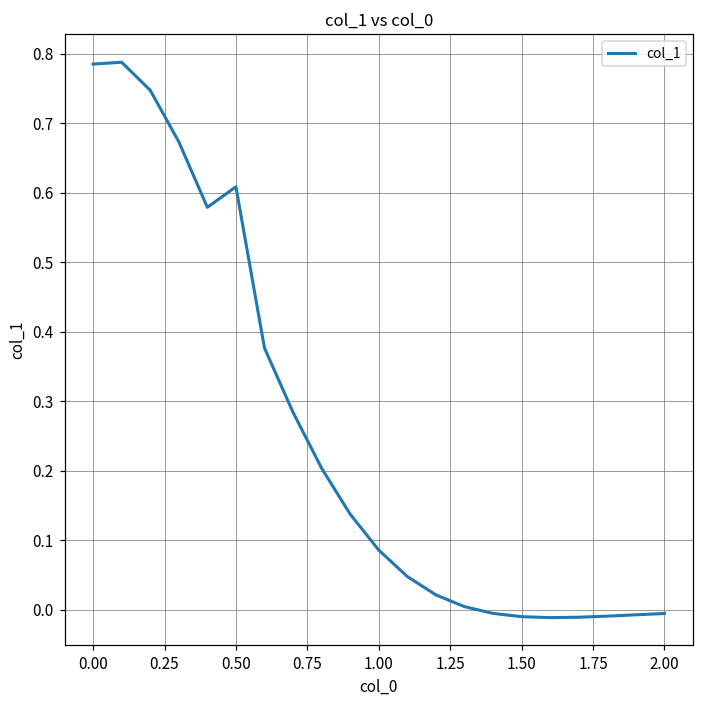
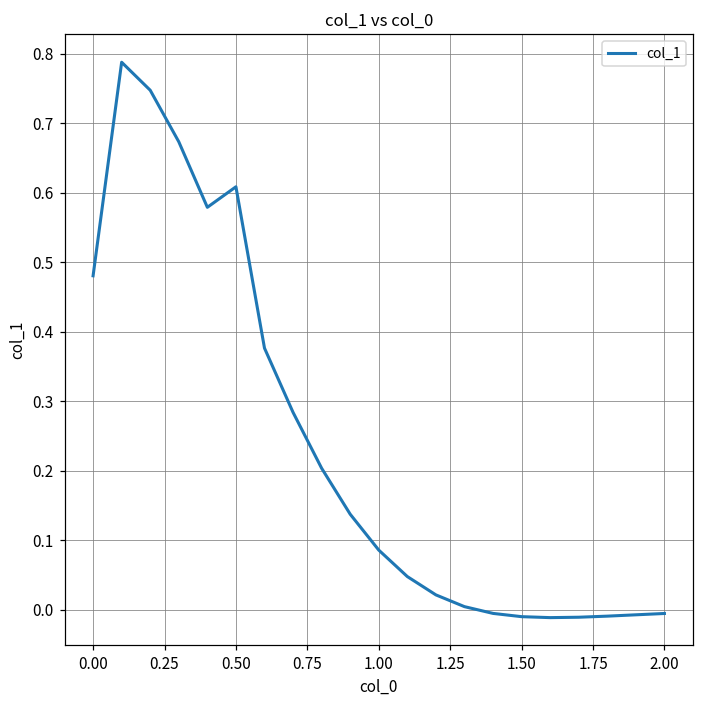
0.00: 0.79 -> 0.48
